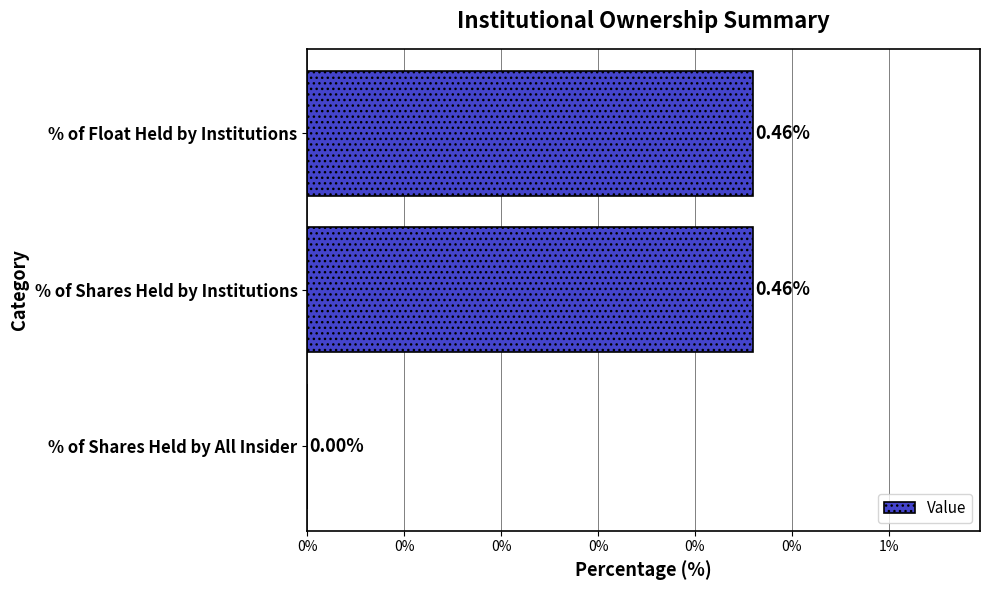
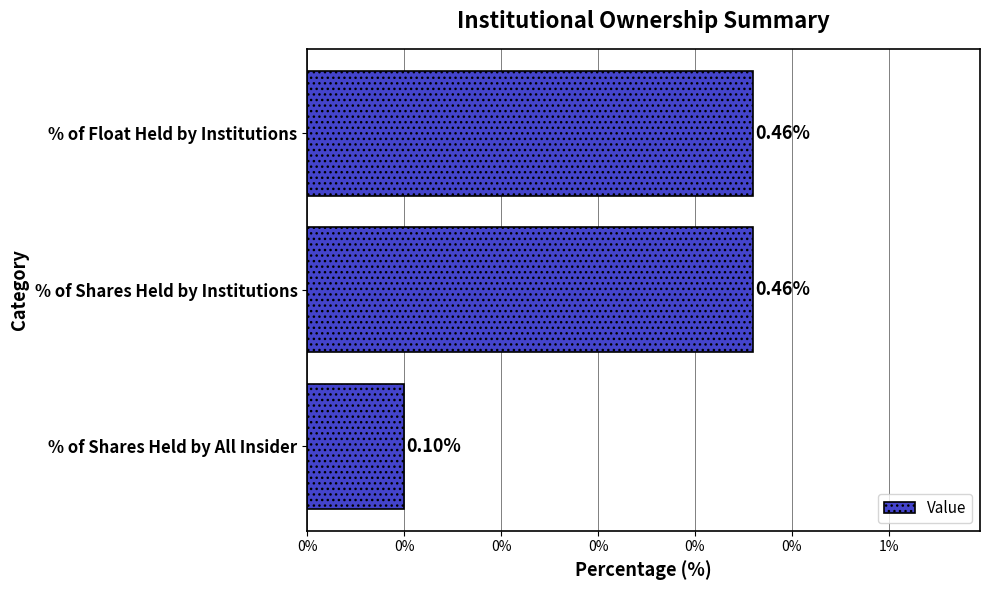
% of Shares Held by All Insider: 0.00% -> 0.10%
